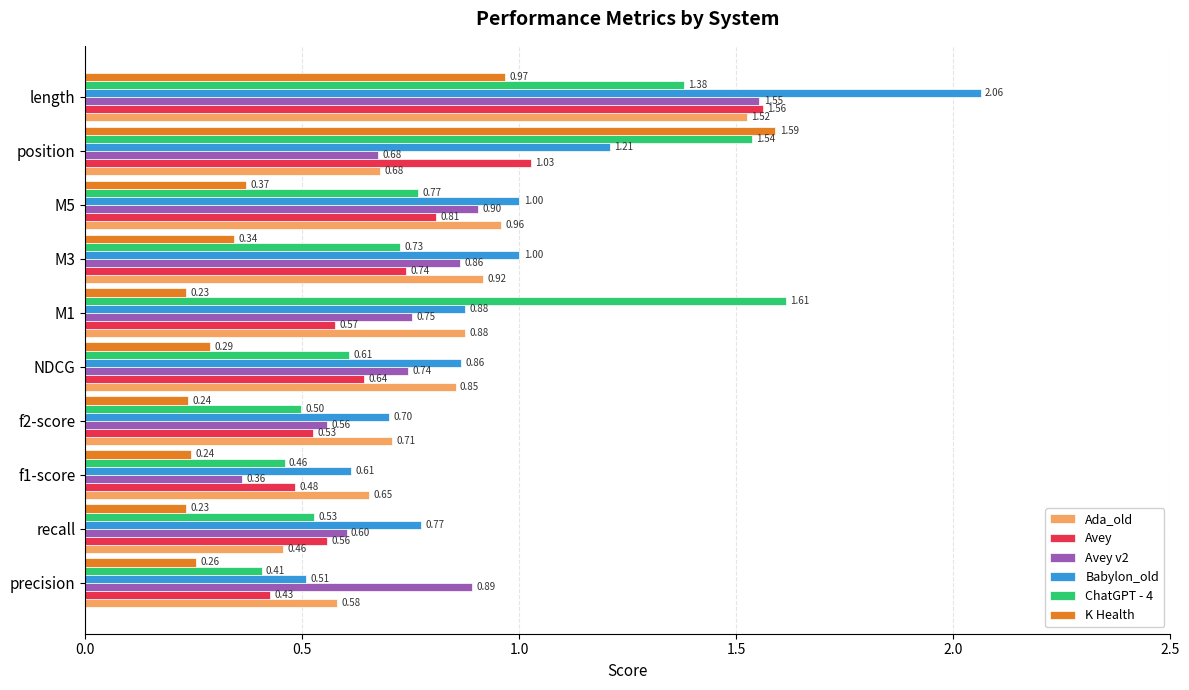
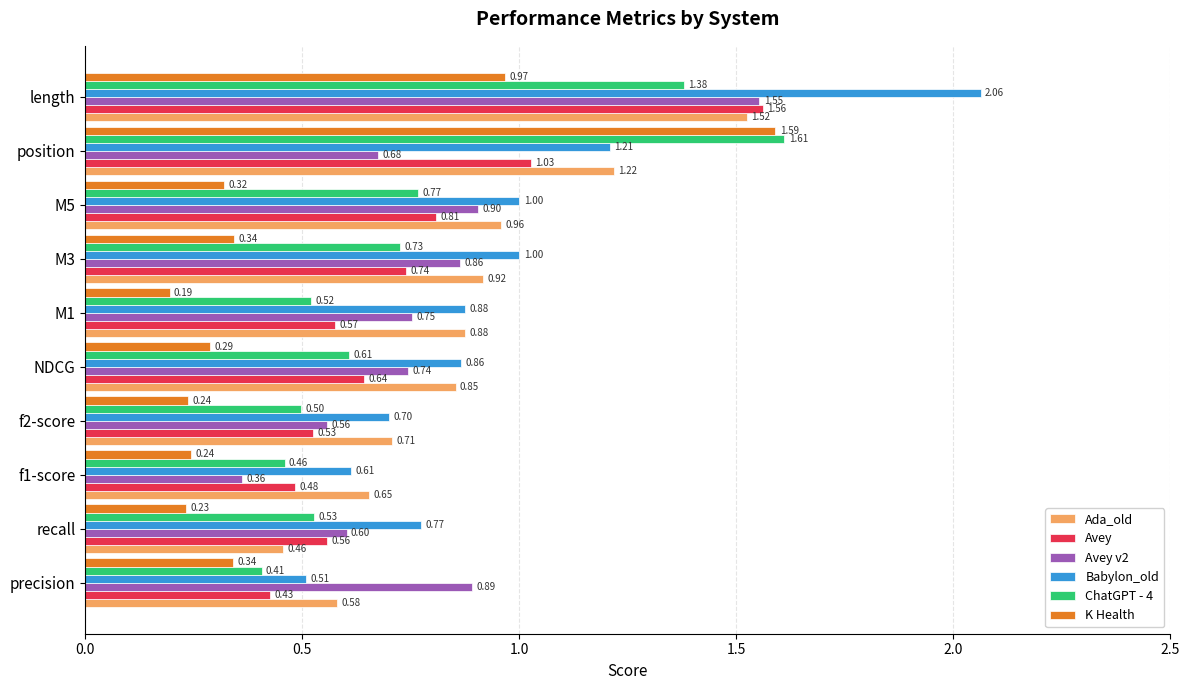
ChatGPT - 4, position: 1.54 -> 1.61
Ada_old, position: 0.68 -> 1.22
K Health, M5: 0.37 -> 0.32
K Health, M1: 0.23 -> 0.19
ChatGPT - 4, M1: 1.61 -> 0.52
K Health, precision: 0.26 -> 0.34
